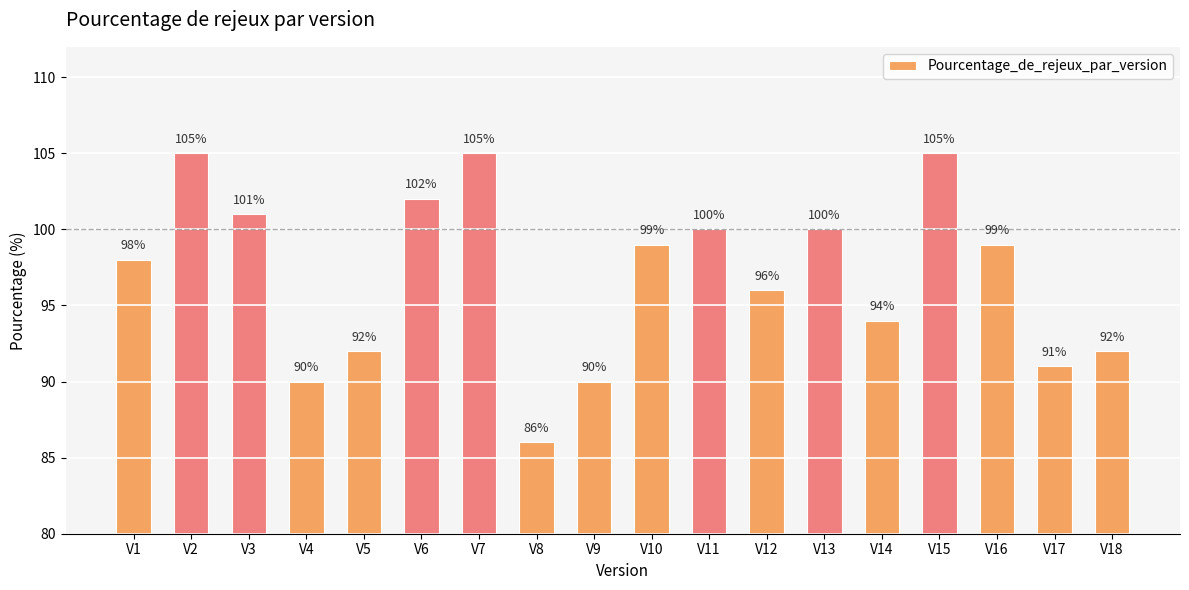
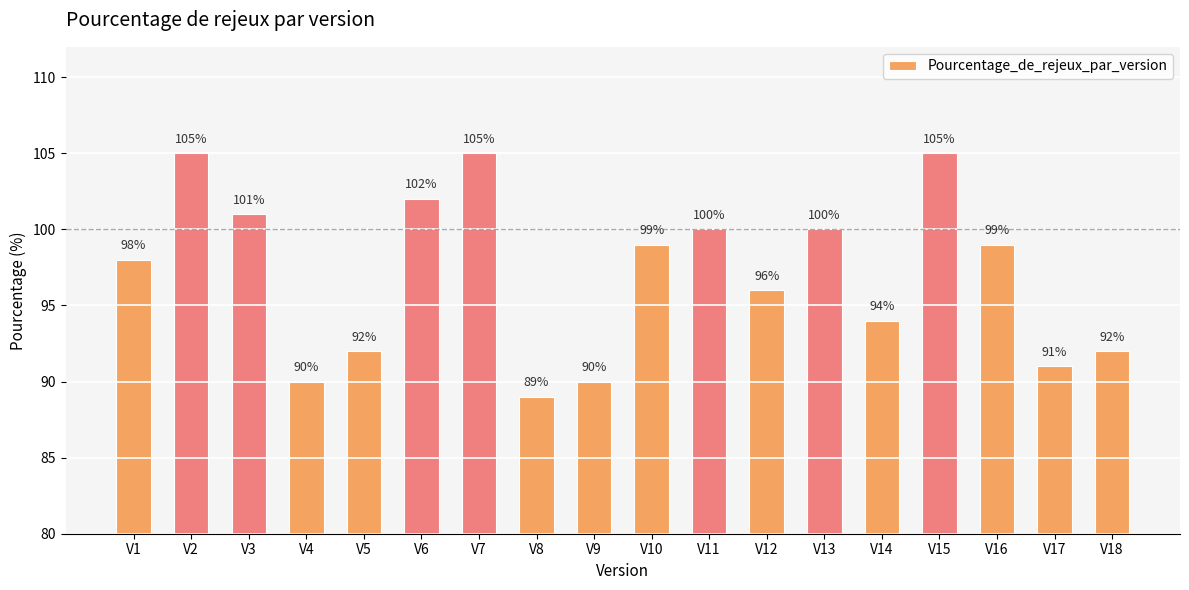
V8: 86% -> 89%
